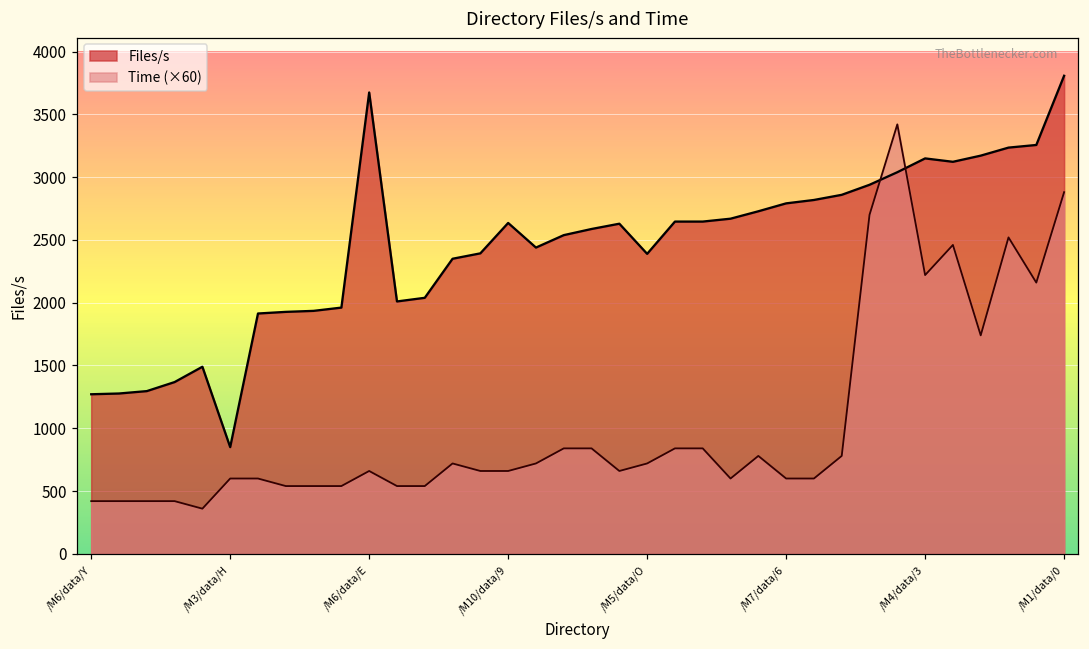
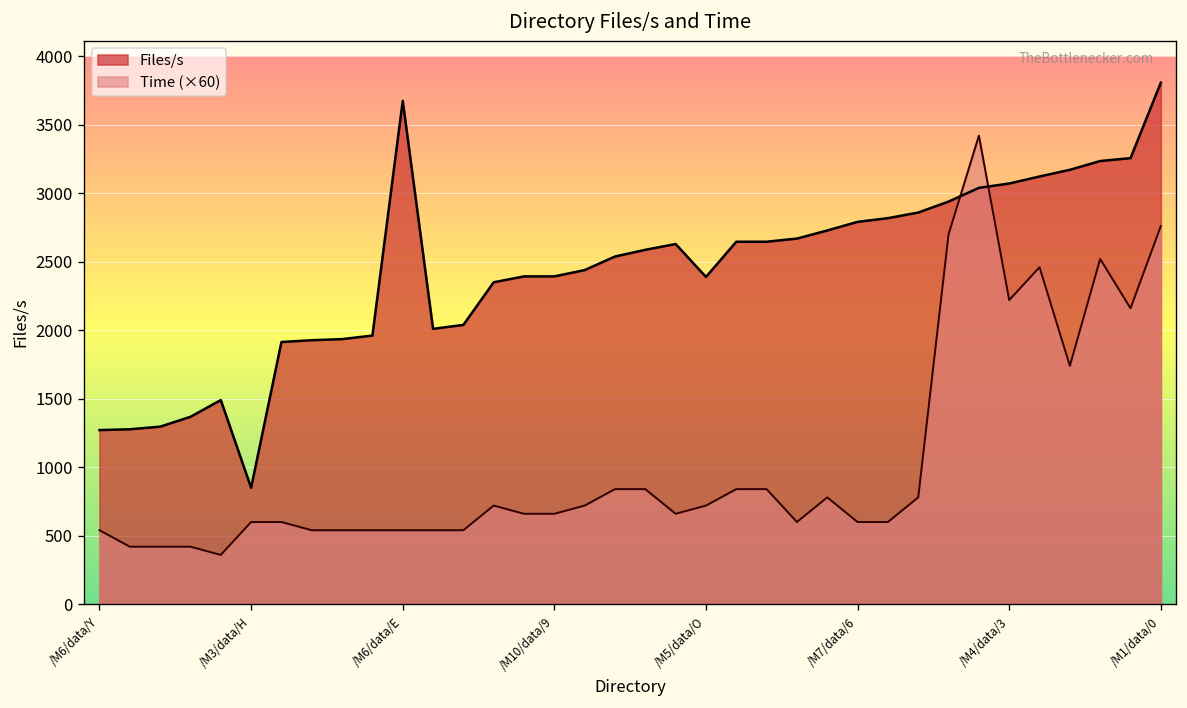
Time (×60), /M6/data/Y: 420 -> 540
Time (×60), /M6/data/E: 660 -> 540
Files/s, /M10/data/9: 2640 -> 2390
Files/s, /M4/data/3: 3150 -> 3070
Time (×60), /M1/data/0: 2880 -> 2760
